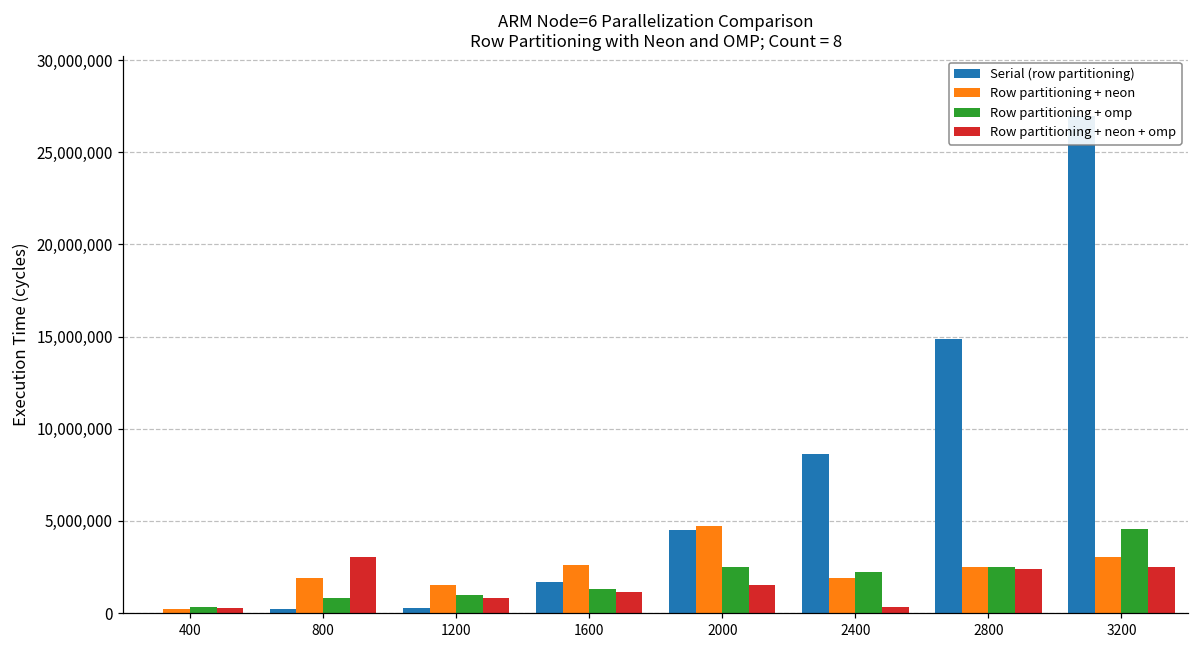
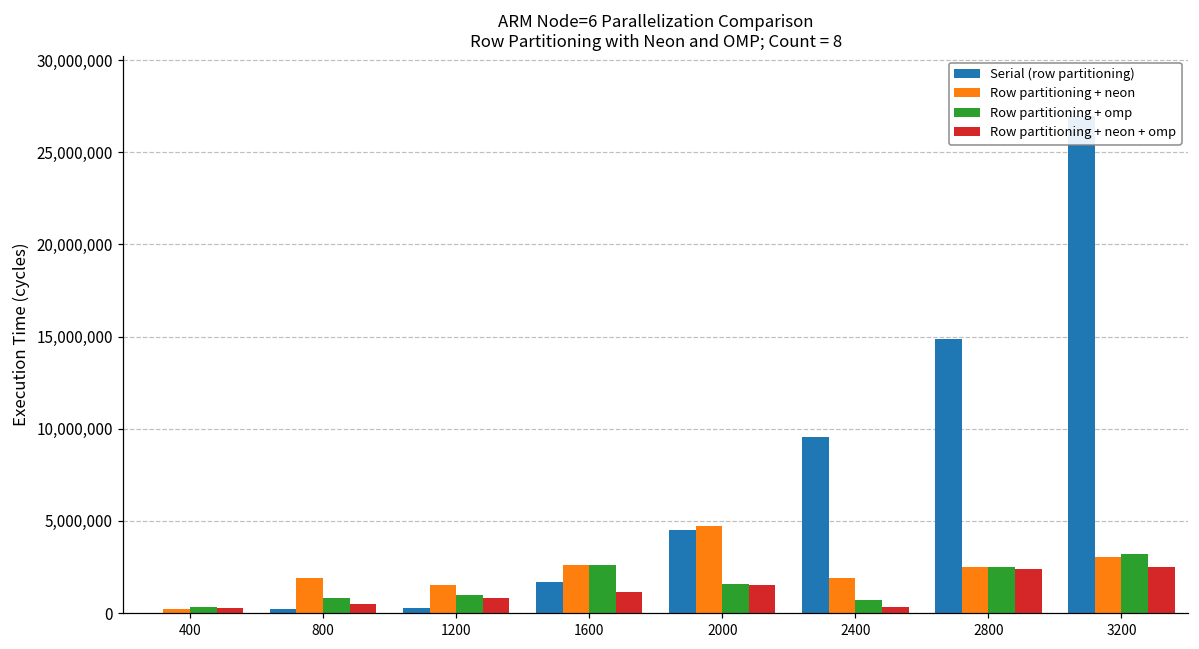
Row partitioning + neon + omp, 800: 3,000,000 -> 500,000
Row partitioning + omp, 1600: 1,300,000 -> 2,600,000
Row partitioning + omp, 2000: 2,500,000 -> 1,600,000
Serial (row partitioning), 2400: 8,600,000 -> 9,600,000
Row partitioning + omp, 2400: 2,200,000 -> 700,000
Row partitioning + omp, 3200: 4,600,000 -> 3,200,000
